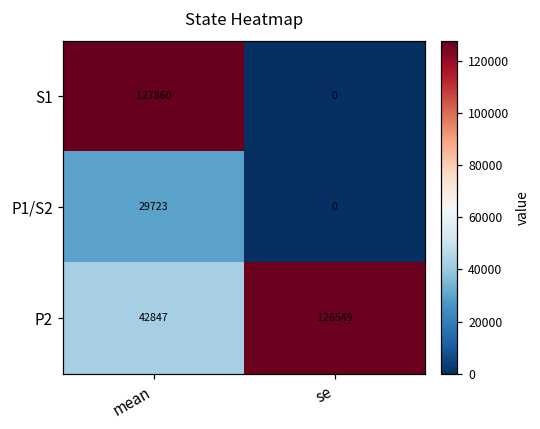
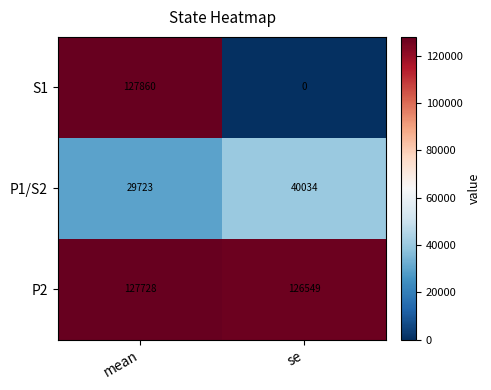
P1/S2, se: 0 -> 40034
P2, mean: 42847 -> 127728
